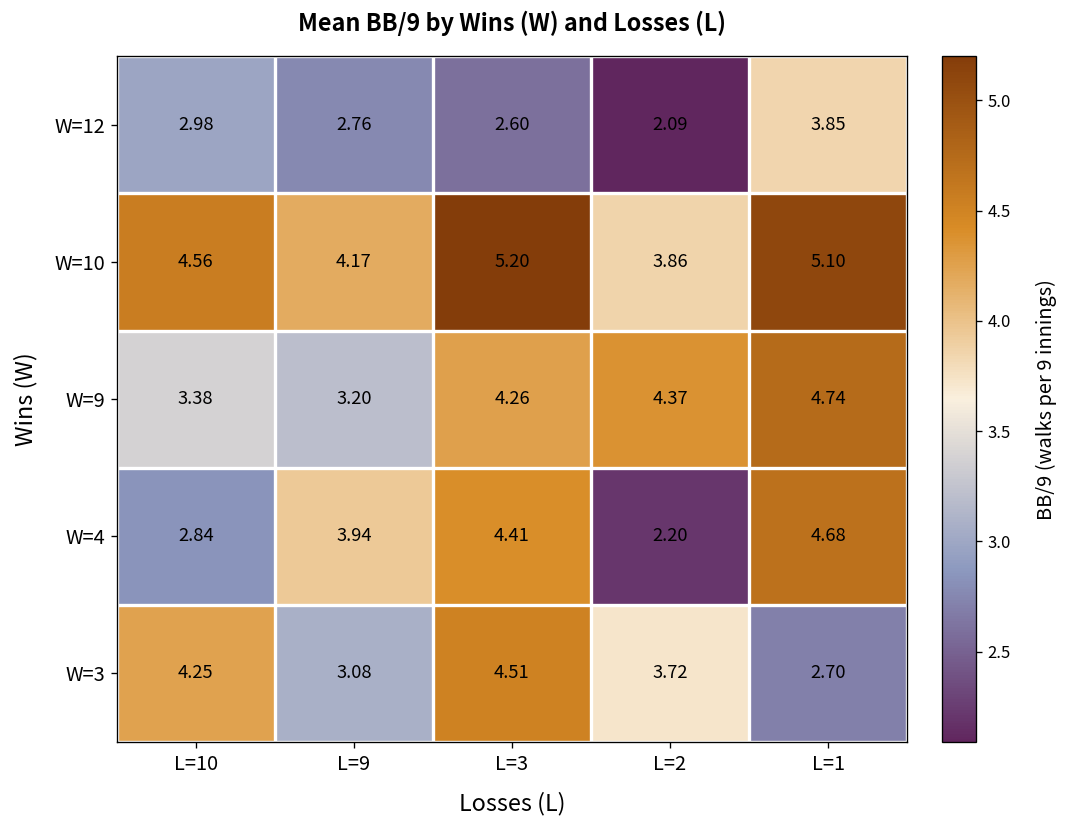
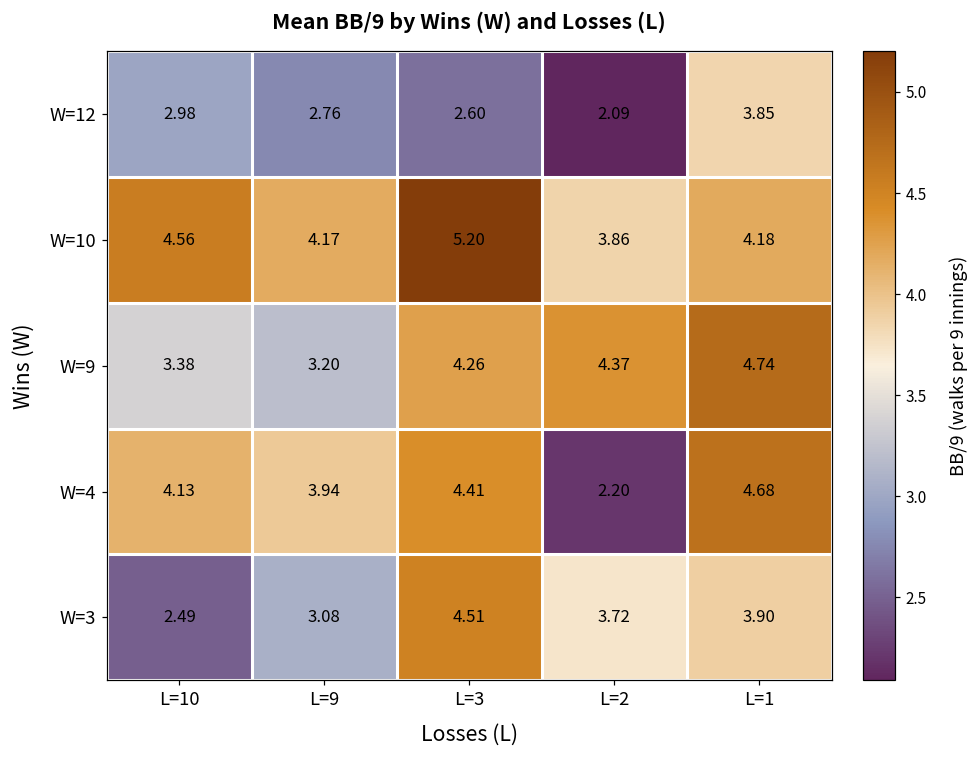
W=10, L=1: 5.10 -> 4.18
W=4, L=10: 2.84 -> 4.13
W=3, L=10: 4.25 -> 2.49
W=3, L=1: 2.70 -> 3.90
